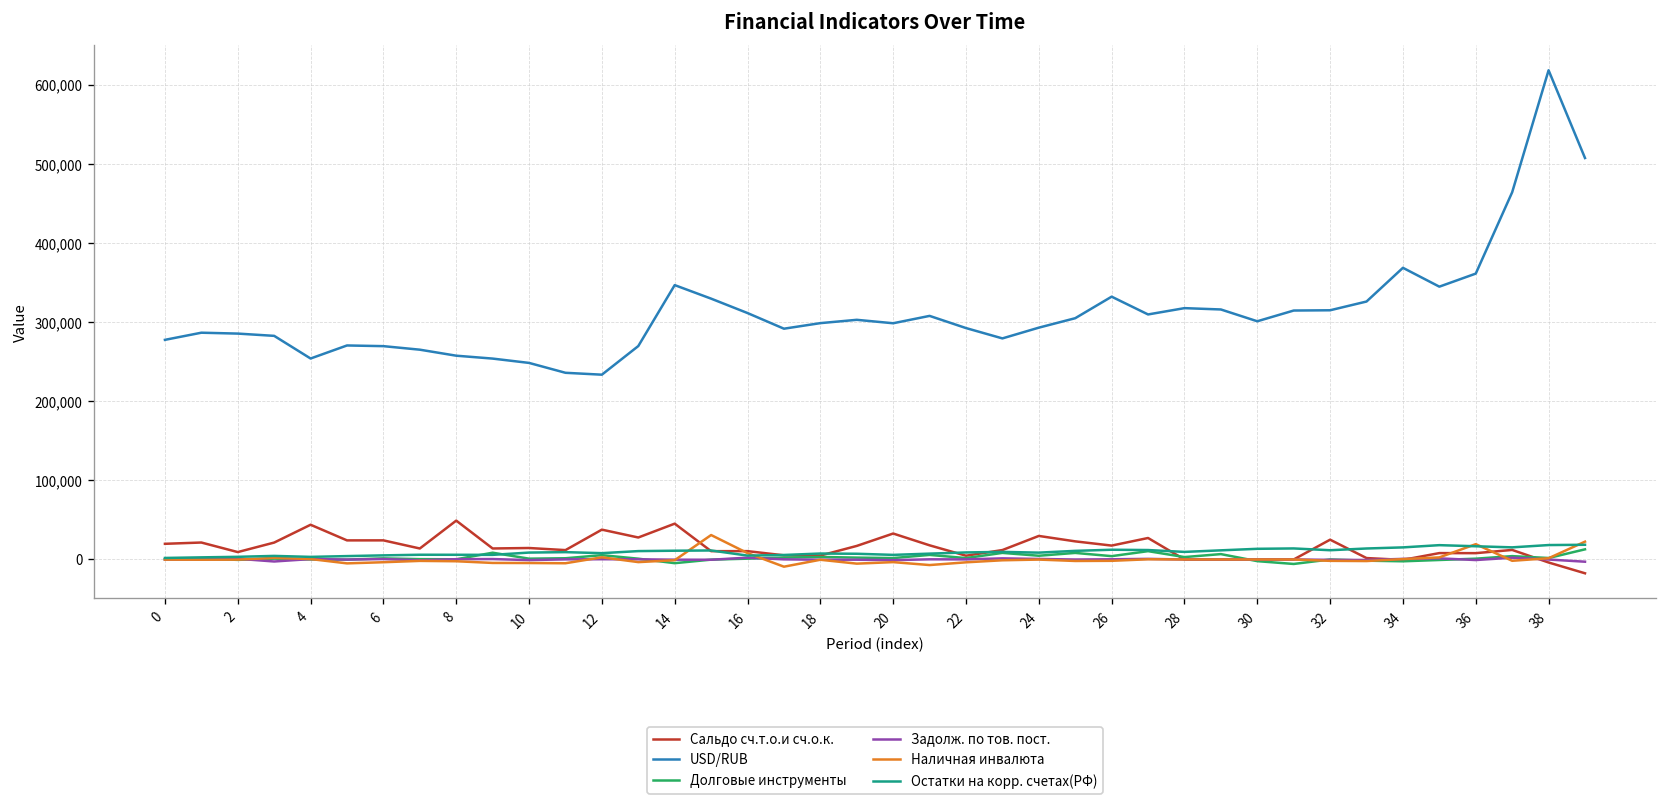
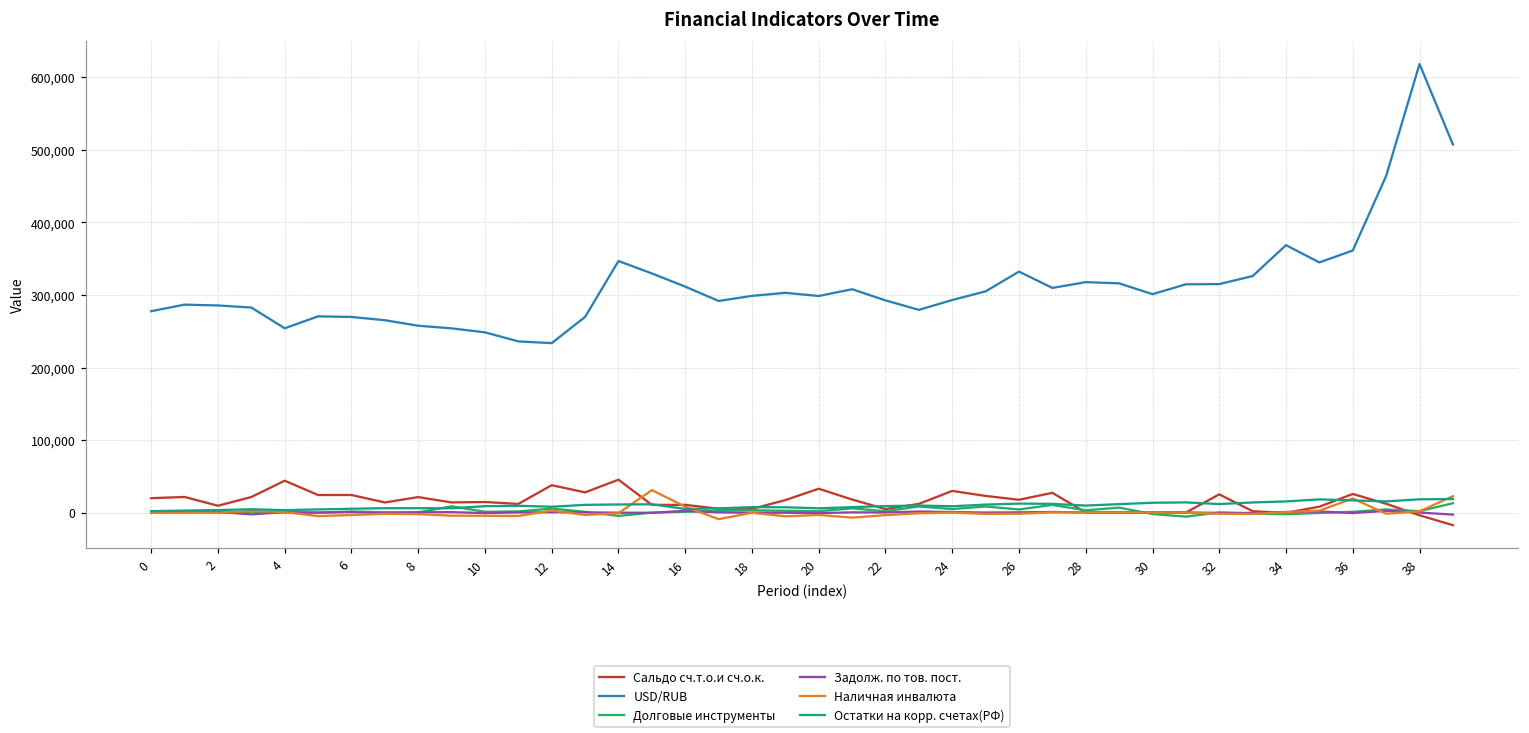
Сальдо сч.т.о.и сч.о.к., 8: 50,000 -> 20,000
Сальдо сч.т.о.и сч.о.к., 36: 10,000 -> 30,000
